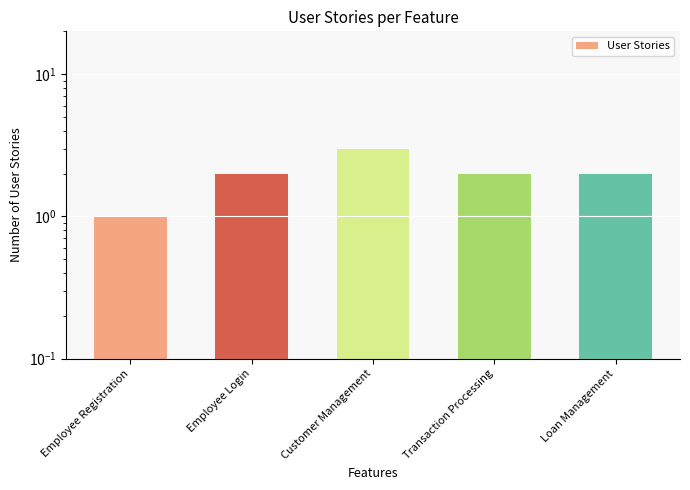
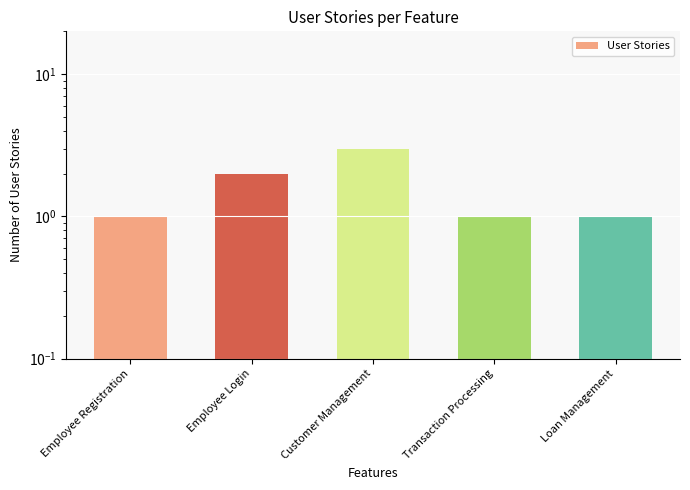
Transaction Processing: 2 -> 1
Loan Management: 2 -> 1
